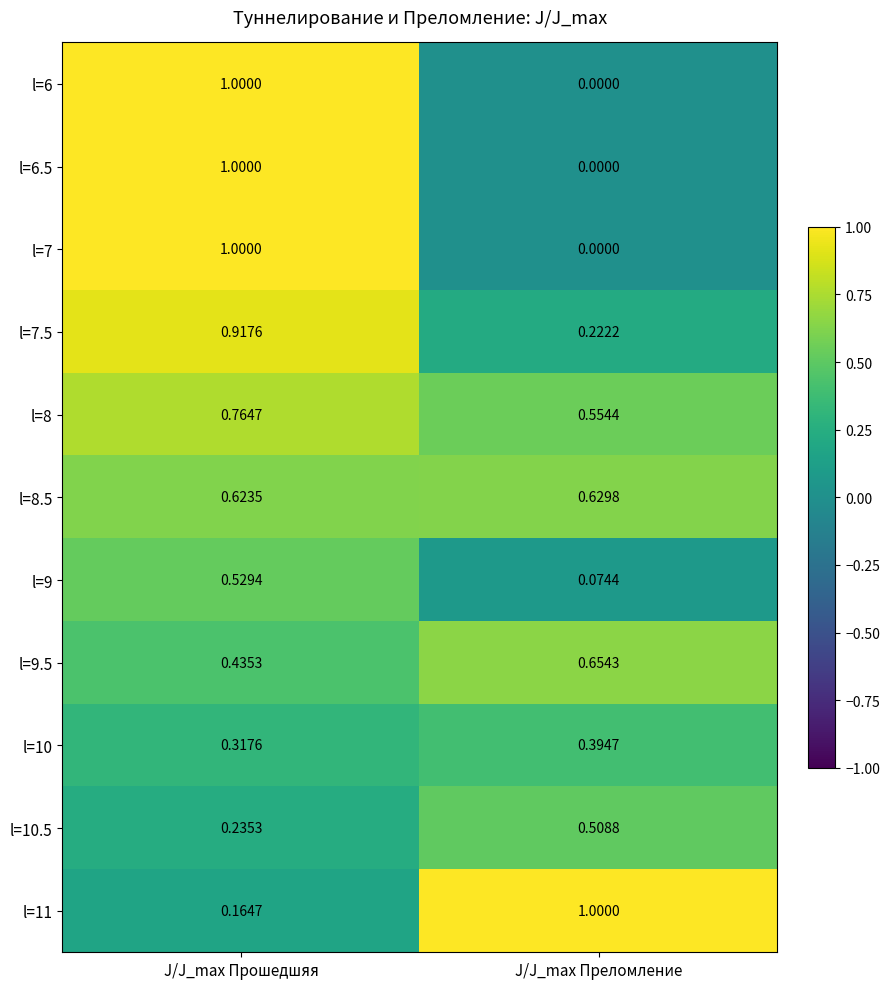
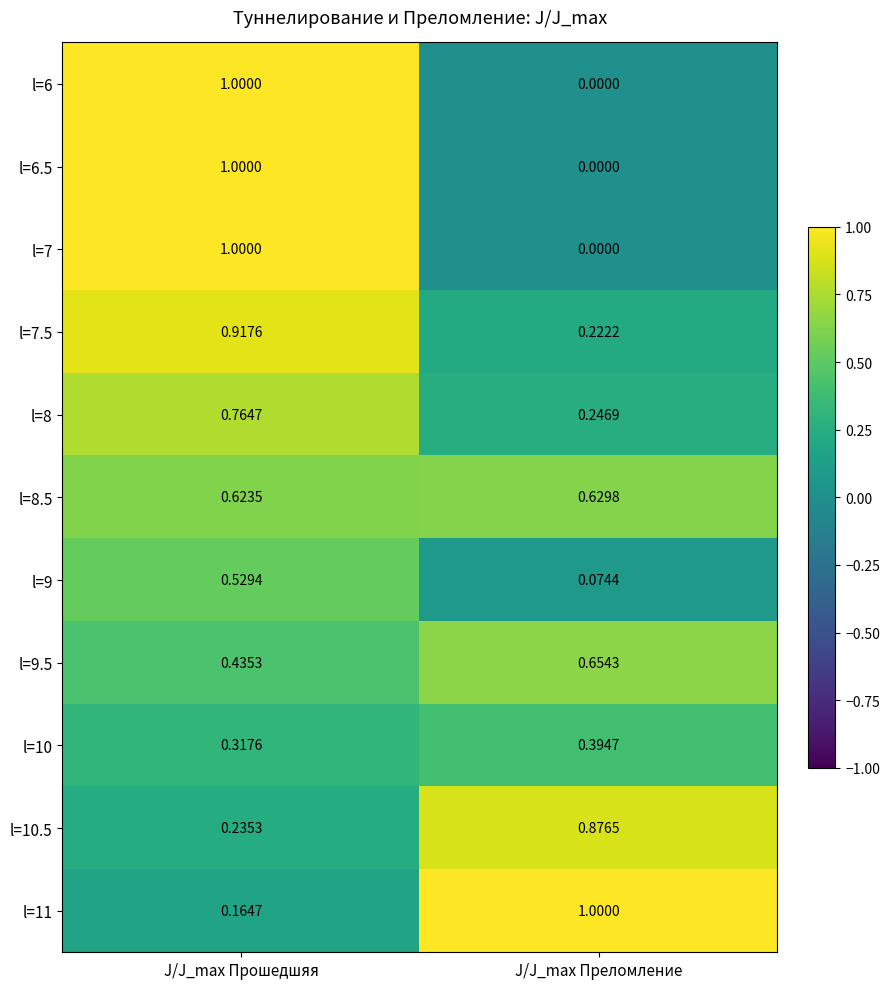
l=8, J/J_max Преломление: 0.5544 -> 0.2469
l=10.5, J/J_max Преломление: 0.5088 -> 0.8765
